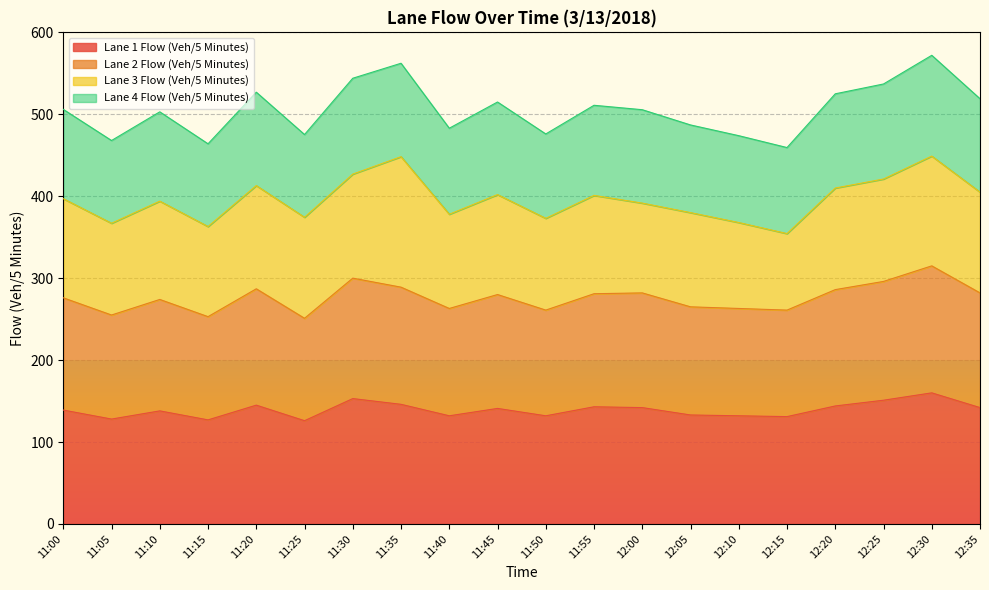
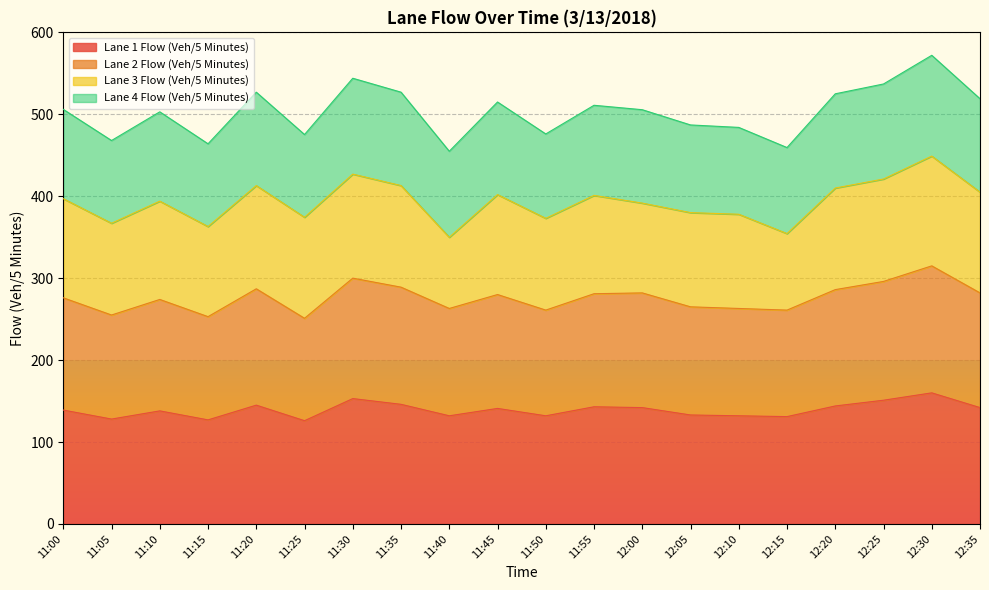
Lane 3 Flow (Veh/5 Minutes), 11:35: 160 -> 120
Lane 3 Flow (Veh/5 Minutes), 11:40: 120 -> 90
Lane 3 Flow (Veh/5 Minutes), 12:10: 100 -> 120
